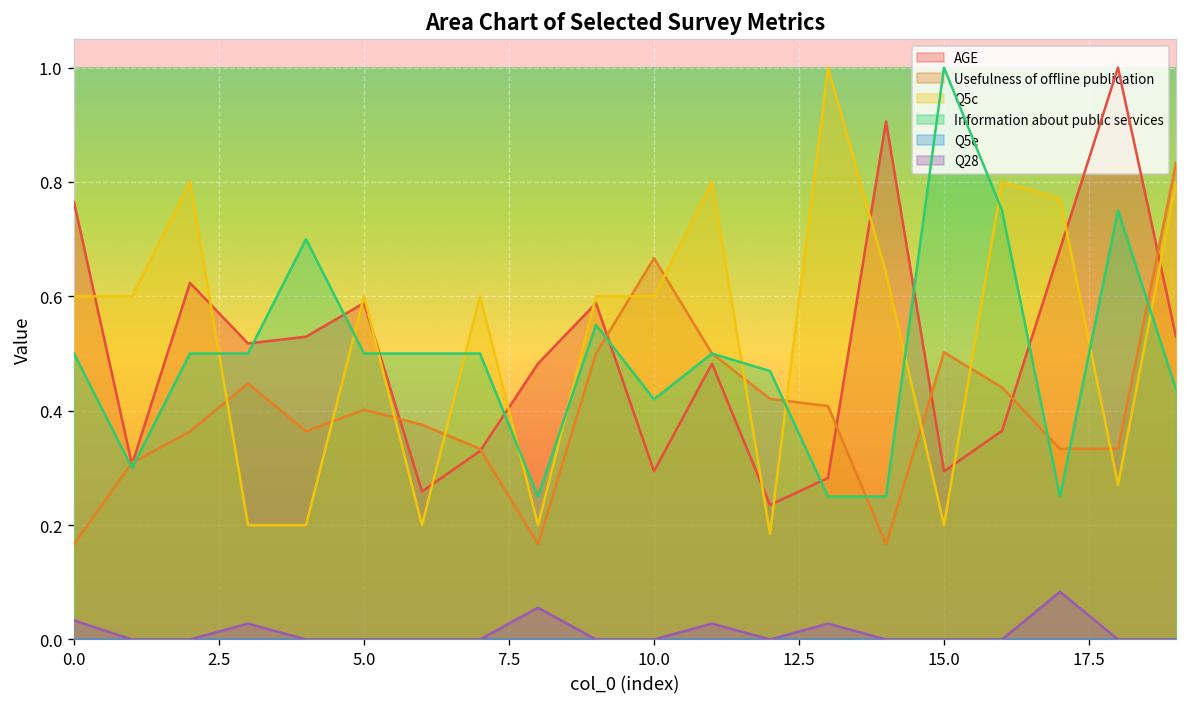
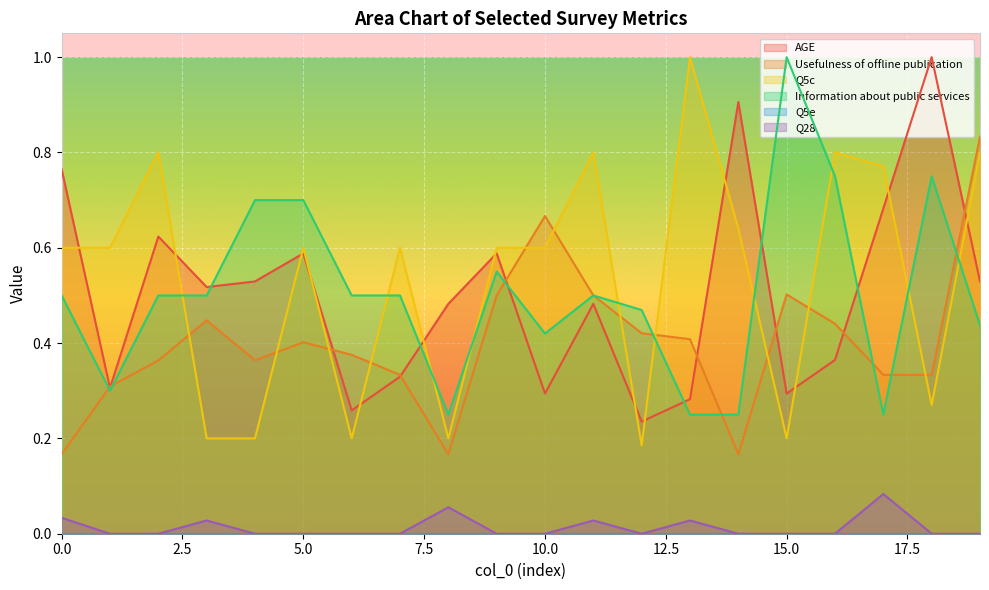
Information about public services, 5.0: 0.5 -> 0.7
